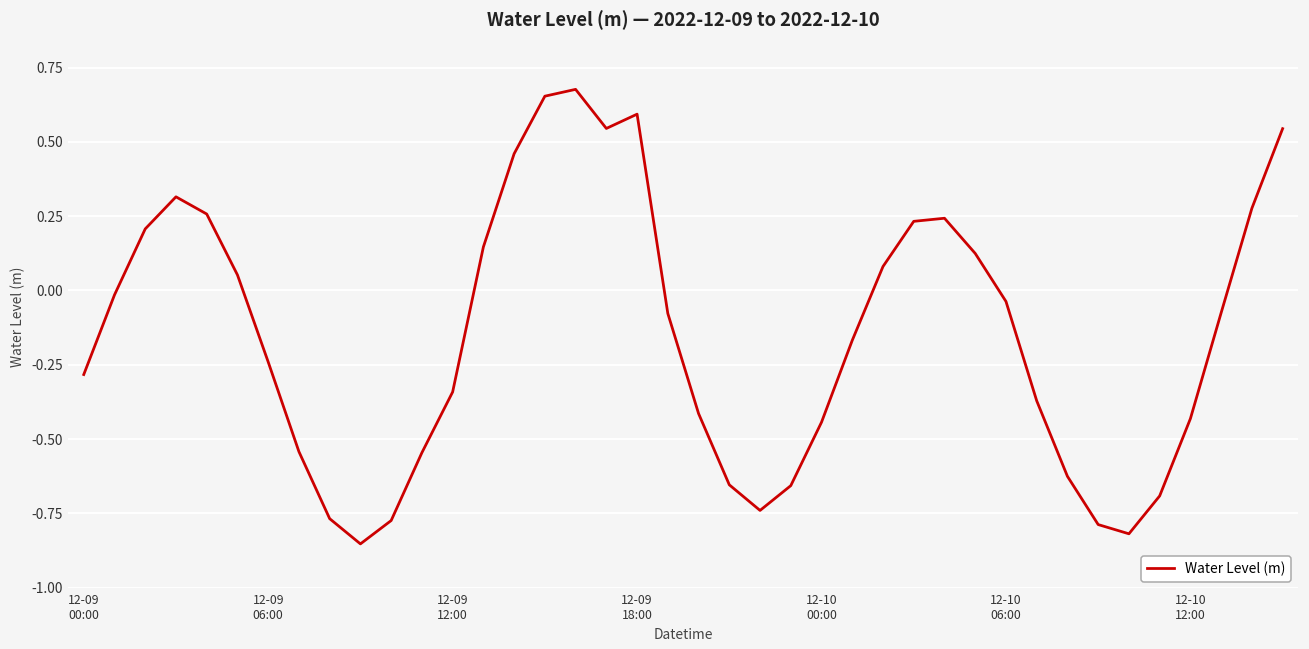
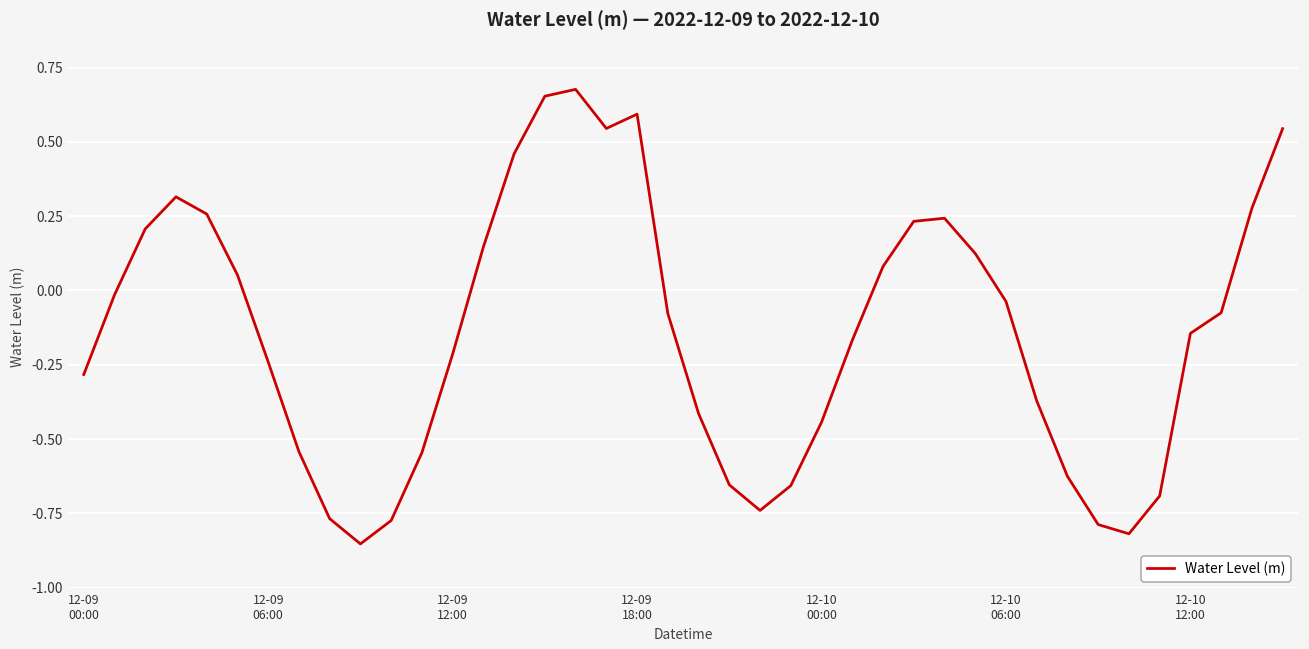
12-09 12:00: -0.34 -> -0.21
12-10 12:00: -0.43 -> -0.14
